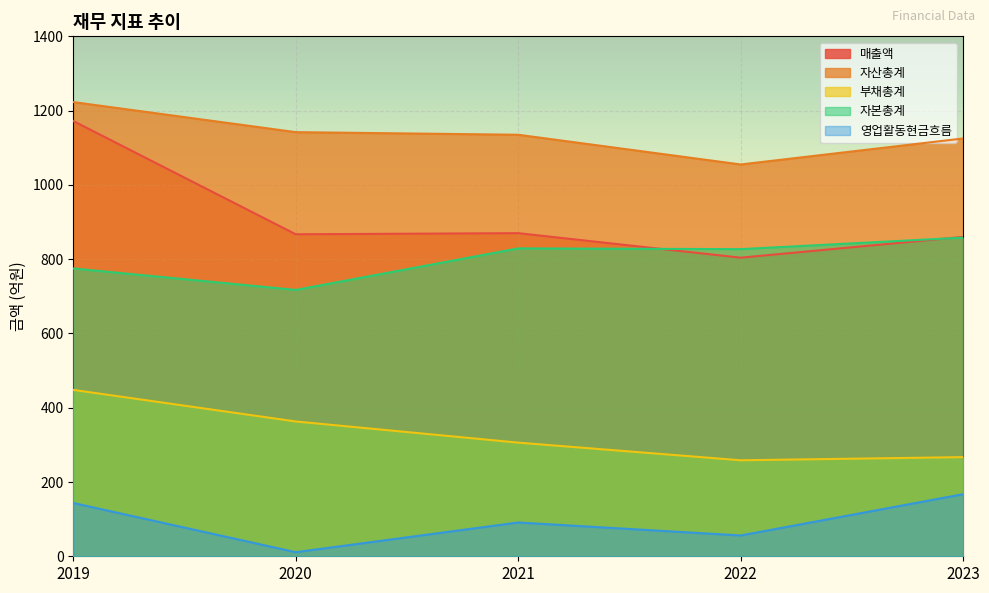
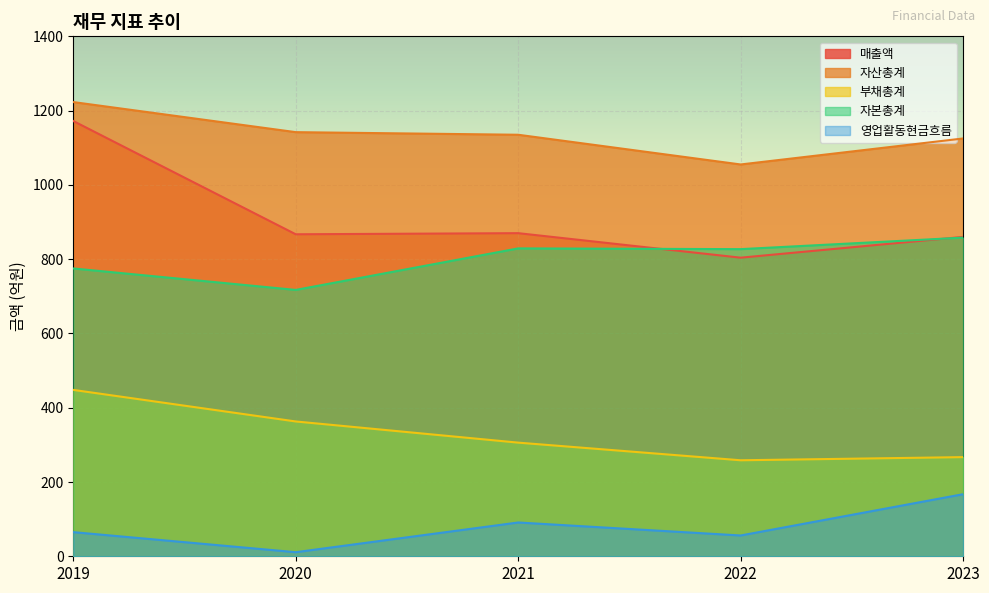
영업활동현금흐름, 2019: 140 -> 70
